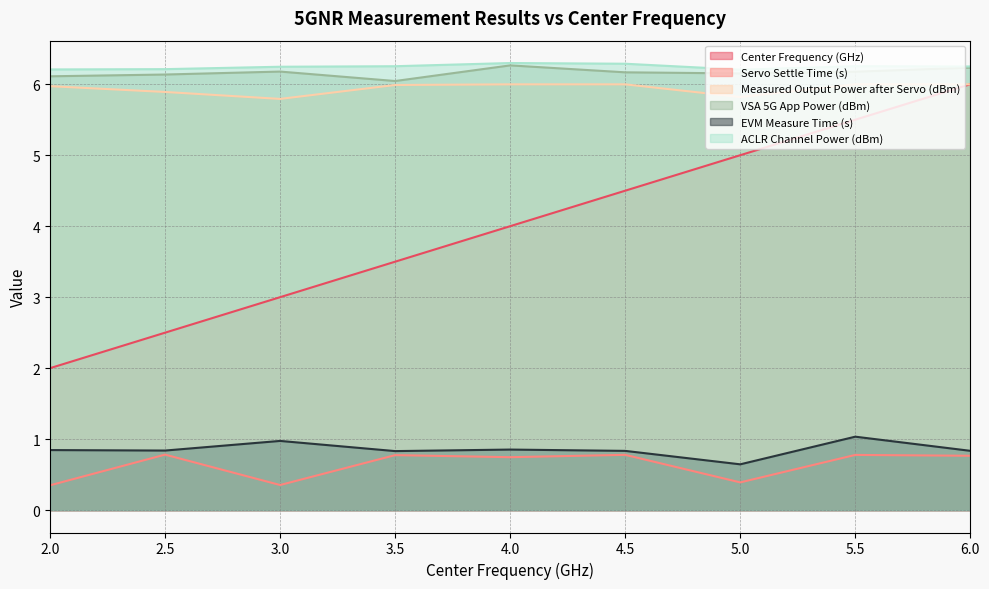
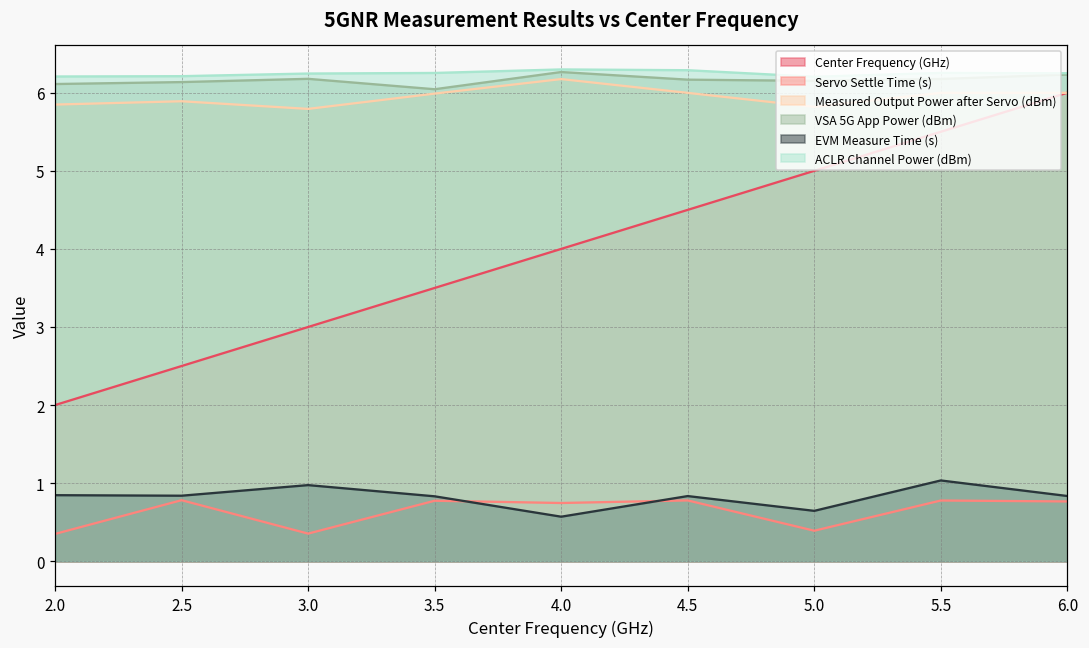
Measured Output Power after Servo (dBm), 2.0: 6.0 -> 5.8
Measured Output Power after Servo (dBm), 4.0: 6.0 -> 6.2
EVM Measure Time (s), 4.0: 0.9 -> 0.6
